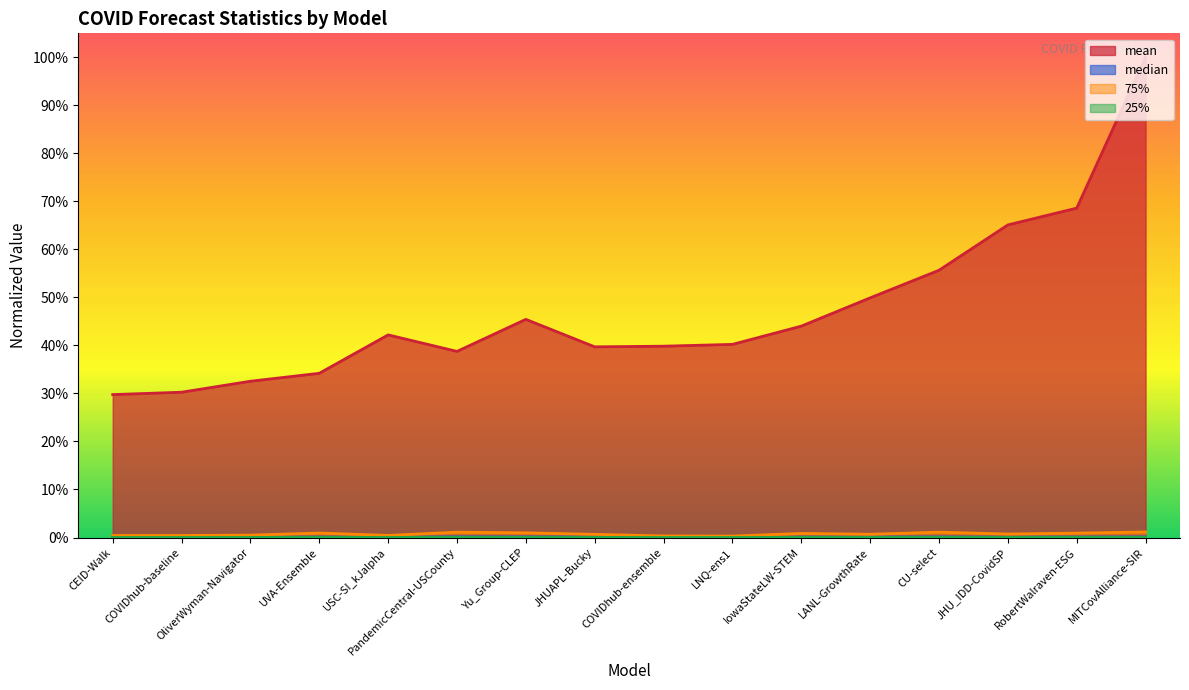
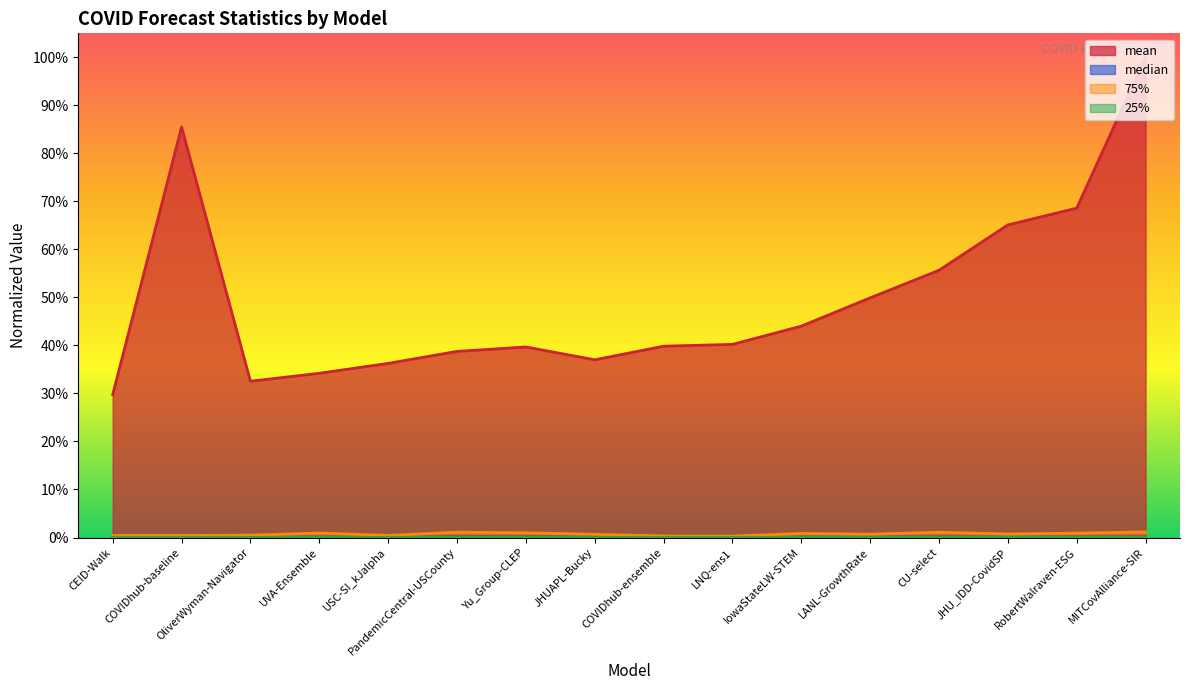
mean, COVIDhub-baseline: 30% -> 85%
mean, USC-SI_kJalpha: 42% -> 36%
mean, Yu_Group-CLEP: 45% -> 40%
mean, JHUAPL-Bucky: 40% -> 37%
